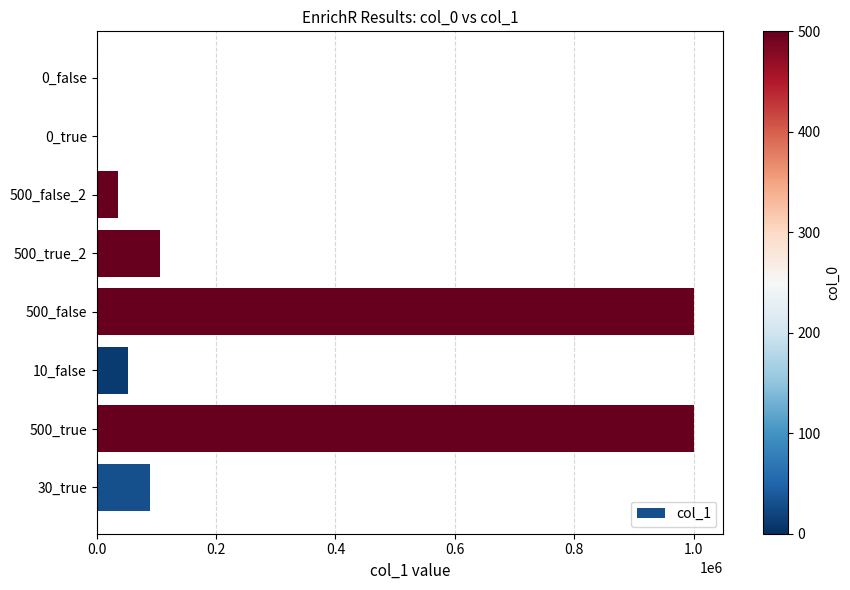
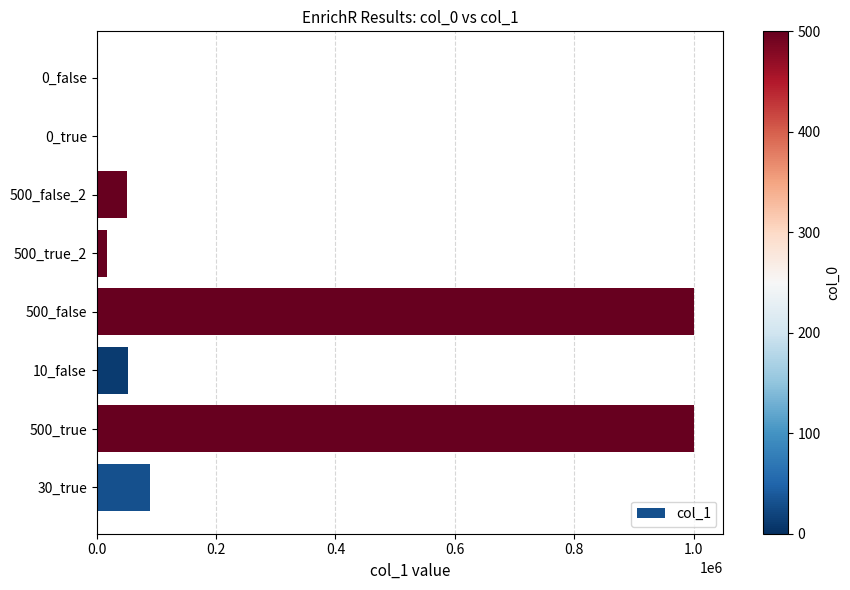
500_false_2: 40000 -> 50000
500_true_2: 110000 -> 20000
